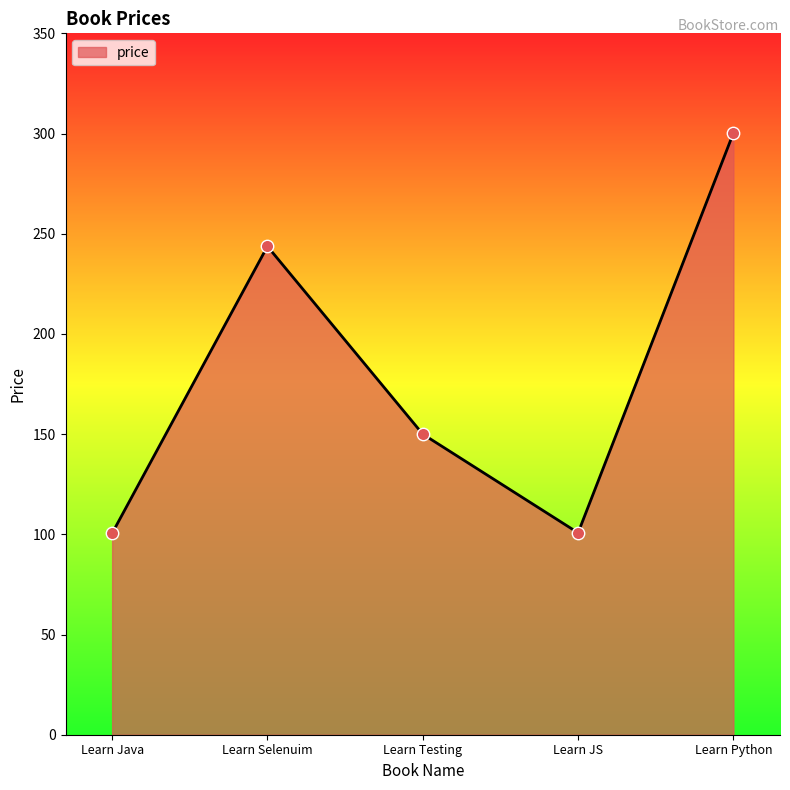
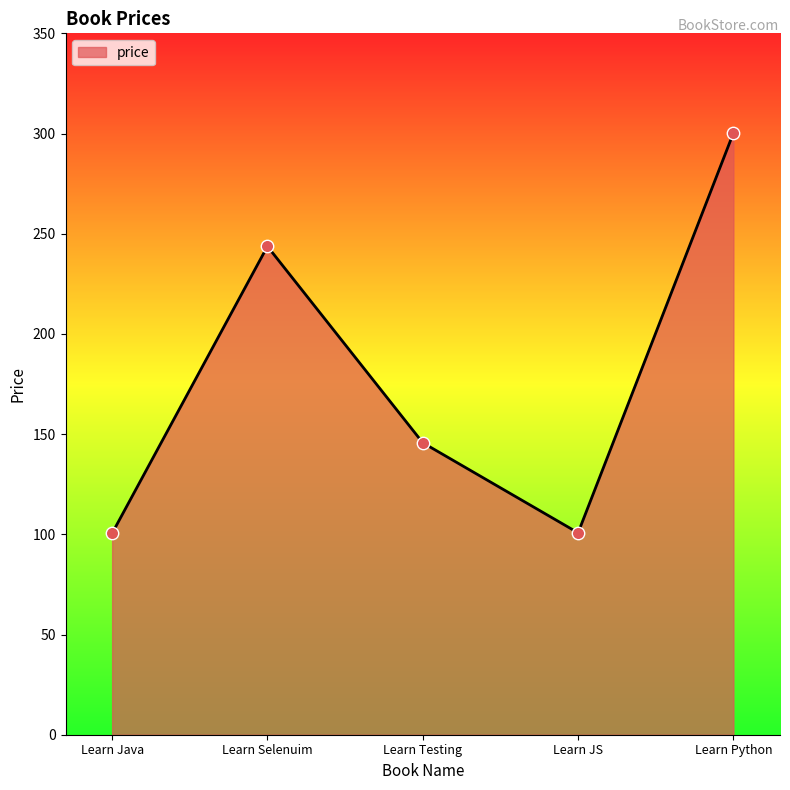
Learn Testing: 150 -> 146
